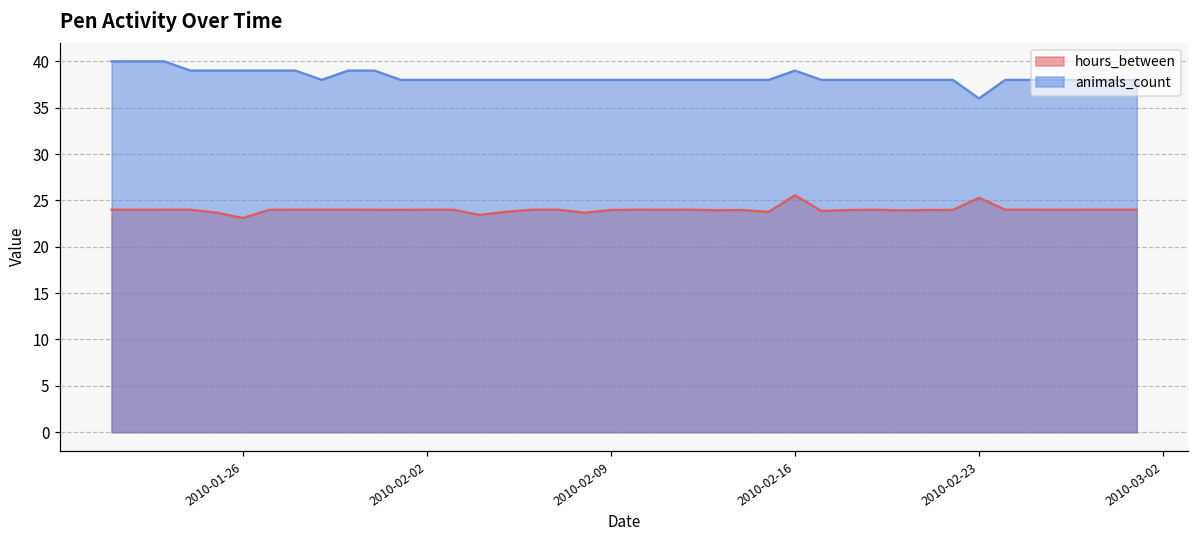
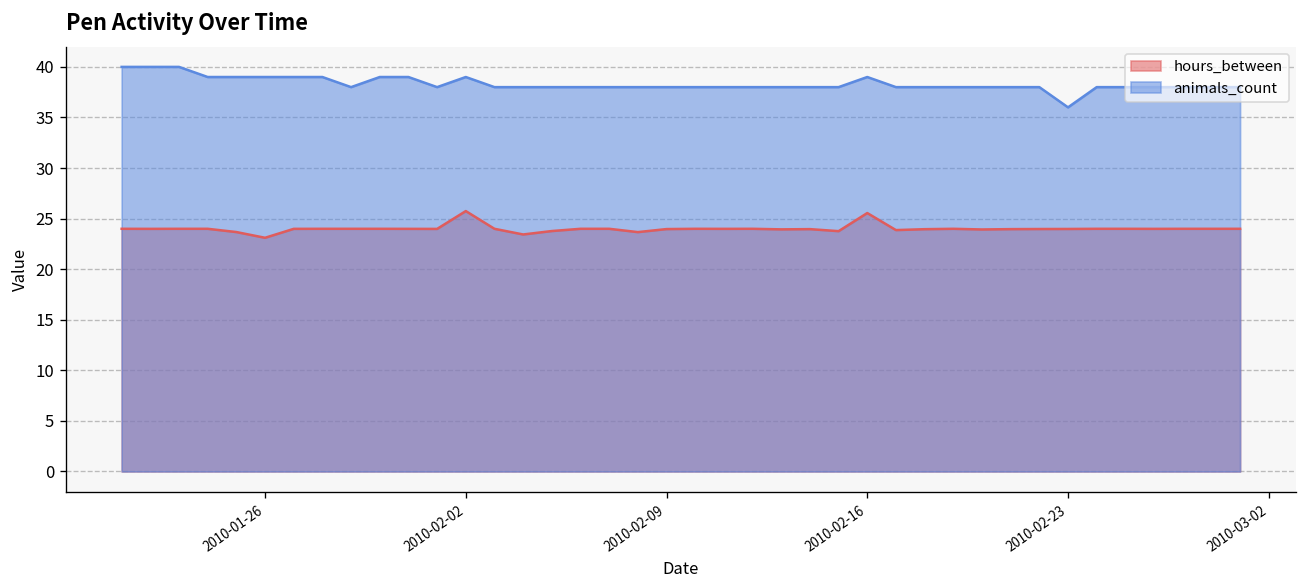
hours_between, 2010-02-02: 24 -> 26
animals_count, 2010-02-02: 38 -> 39
hours_between, 2010-02-23: 25 -> 24
